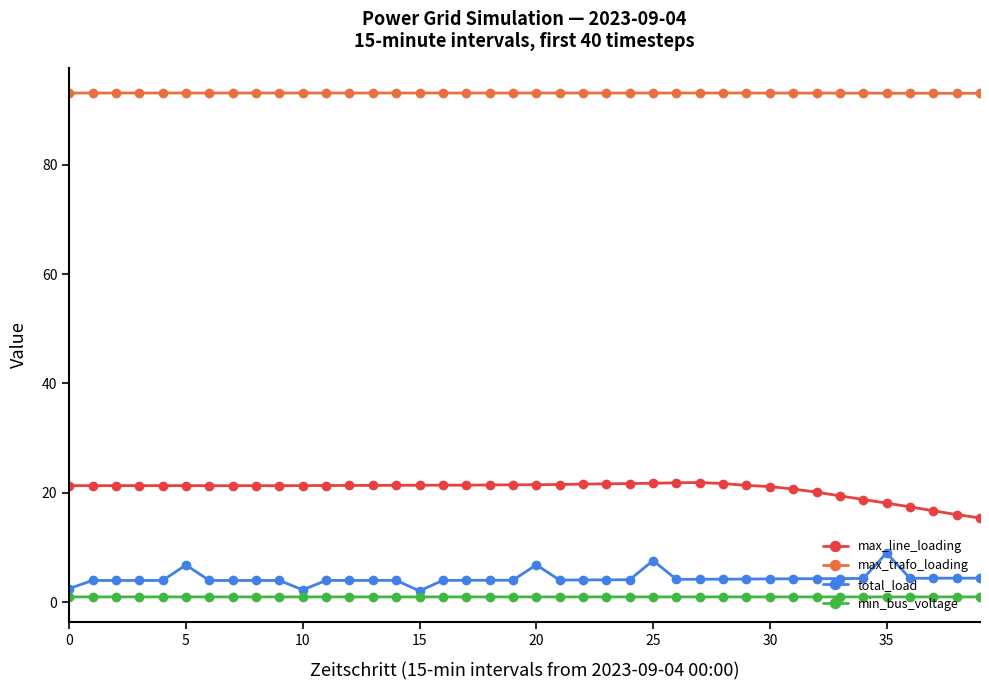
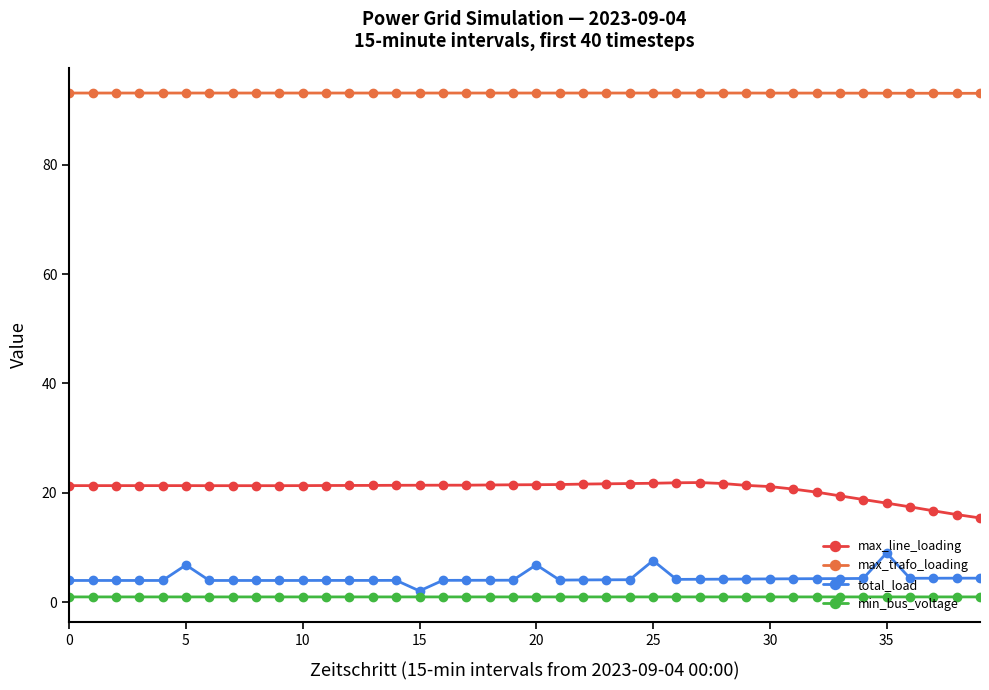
total_load, 0: 3 -> 4
total_load, 10: 2 -> 4
